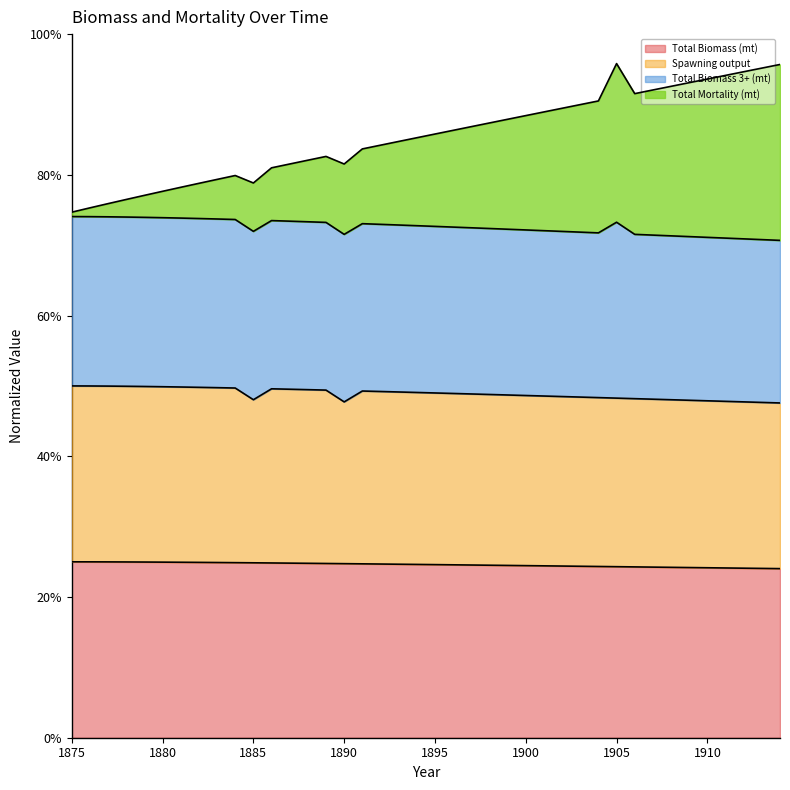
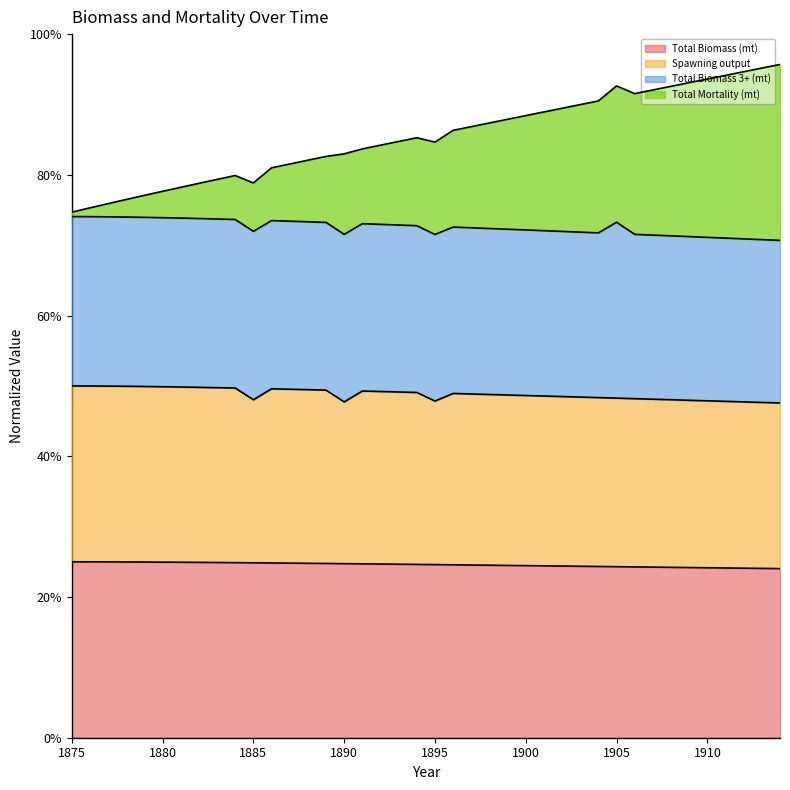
Total Mortality (mt), 1890: 10% -> 11%
Spawning output, 1895: 24% -> 23%
Total Mortality (mt), 1905: 23% -> 19%
